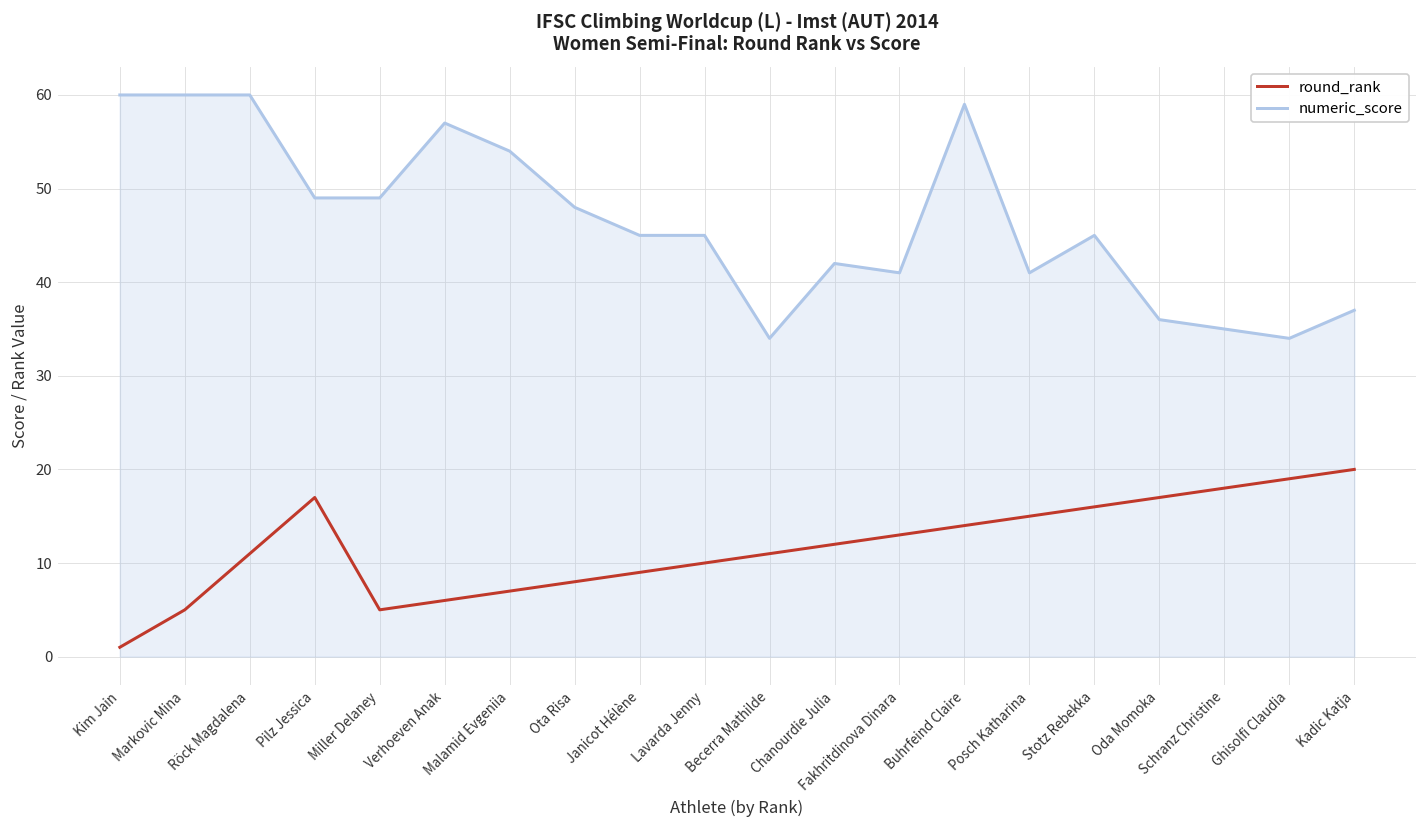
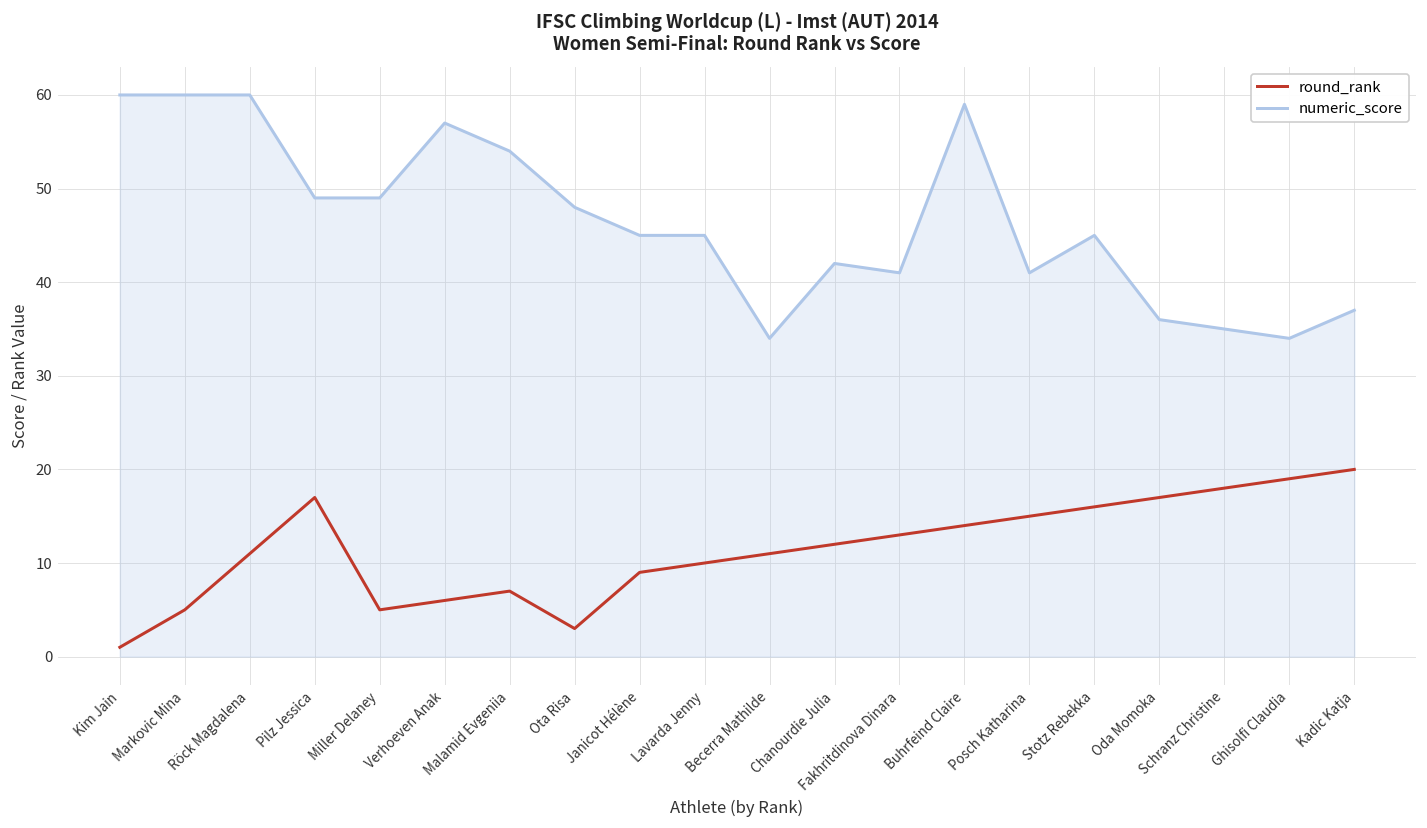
round_rank, Ota Risa: 8 -> 3
